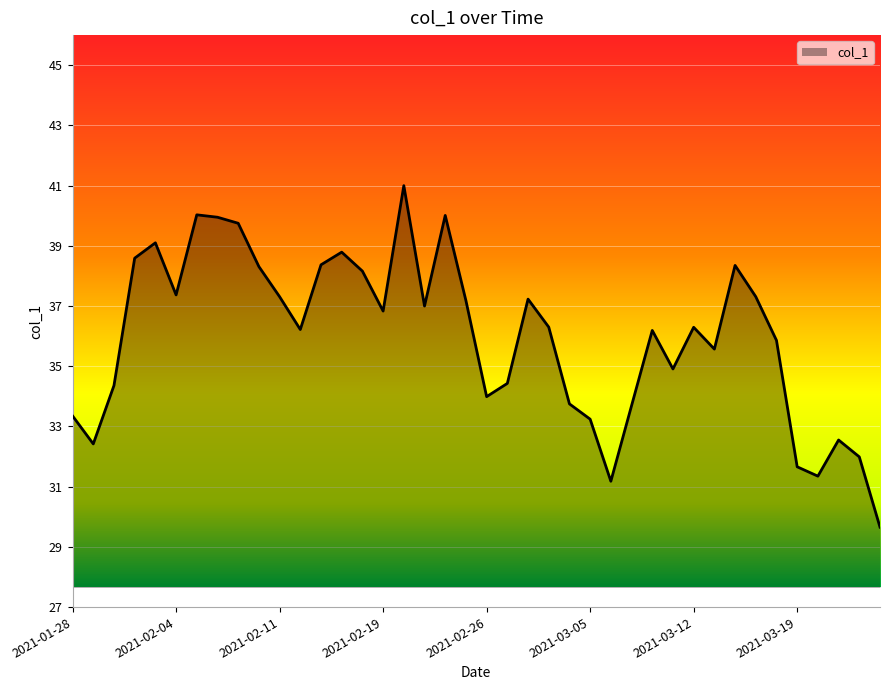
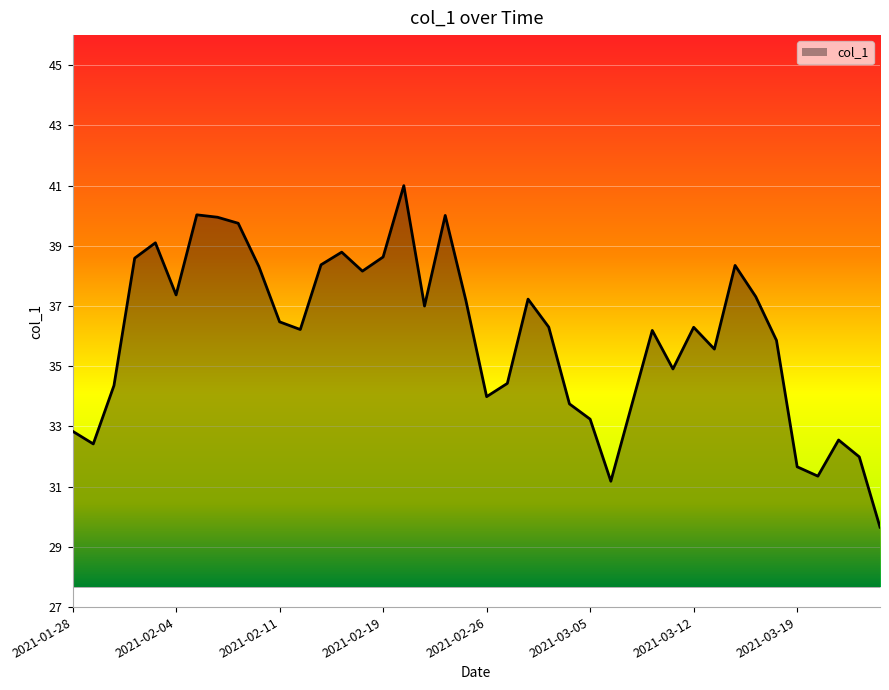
2021-01-28: 33.3 -> 32.8
2021-02-11: 37.3 -> 36.5
2021-02-19: 36.8 -> 38.6
